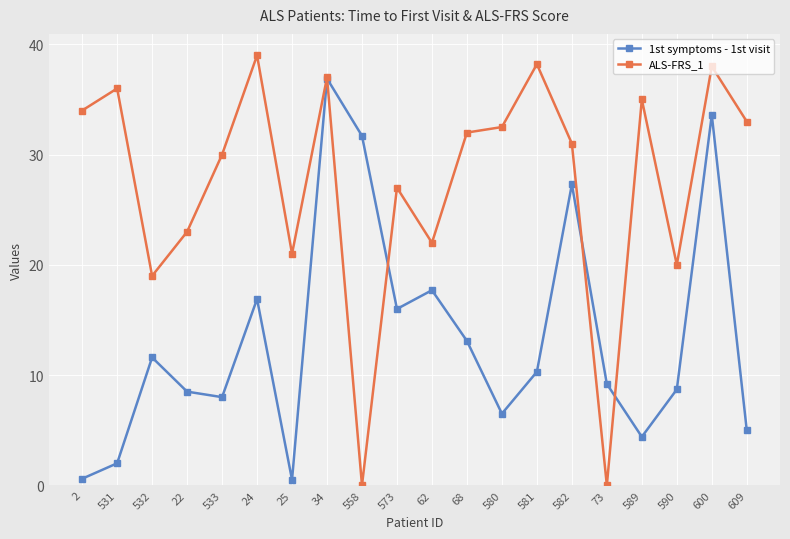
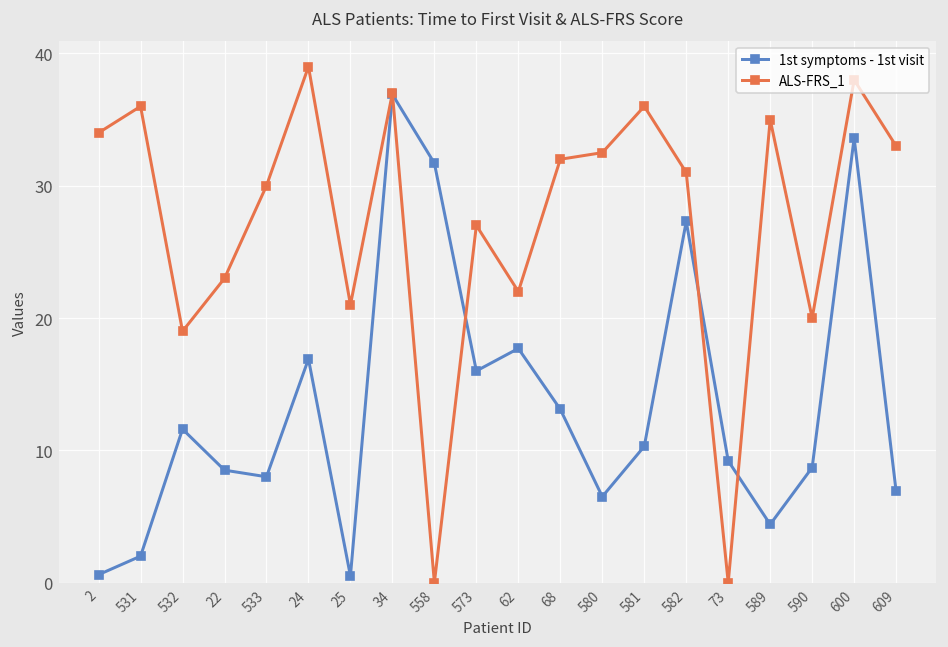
ALS-FRS_1, 581: 38.2 -> 36.0
1st symptoms - 1st visit, 609: 5.0 -> 6.9
